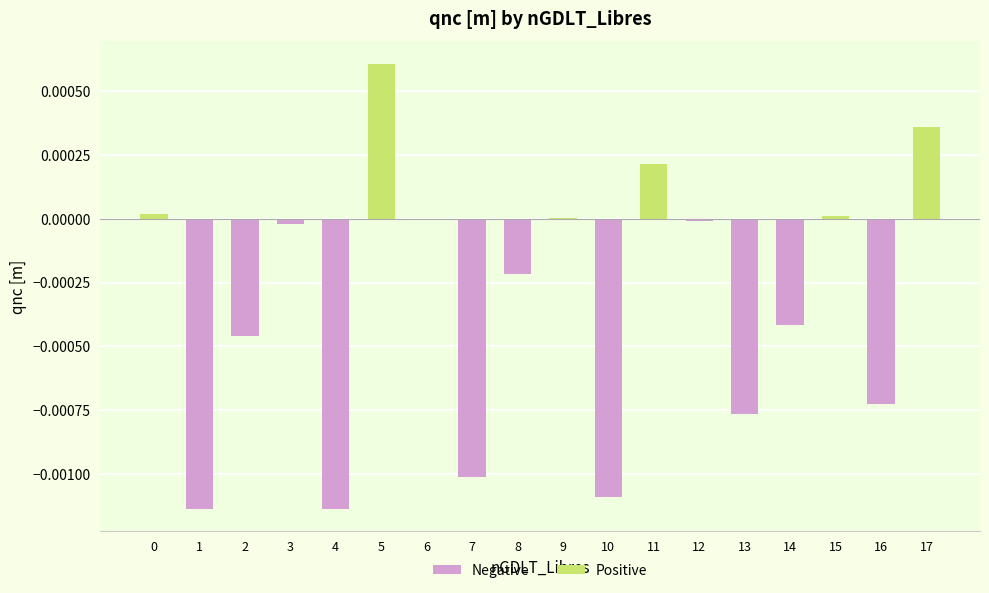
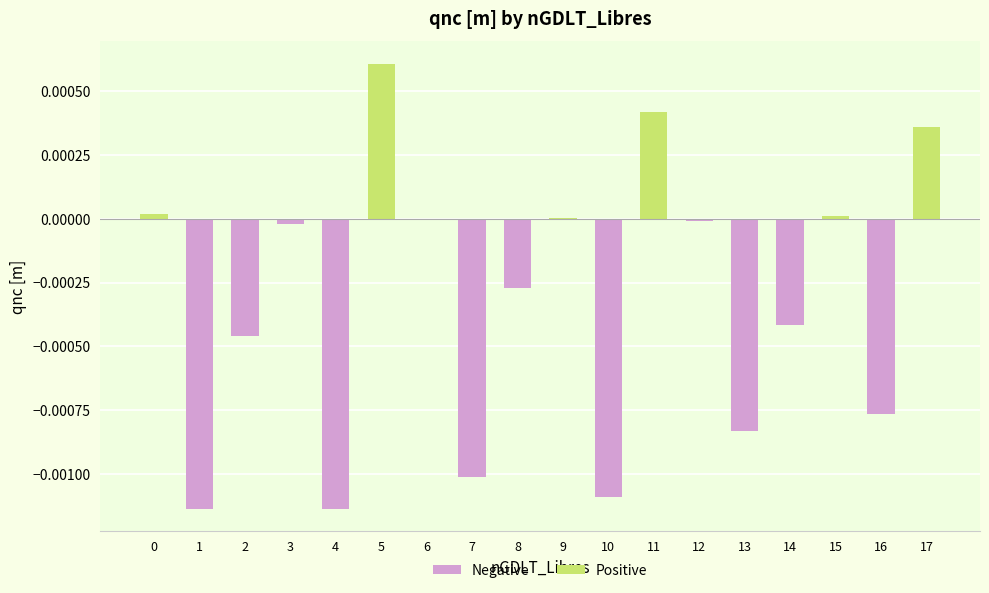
8: -0.00021 -> -0.00027
11: 0.00021 -> 0.00042
13: -0.00076 -> -0.00083
16: -0.00073 -> -0.00076
